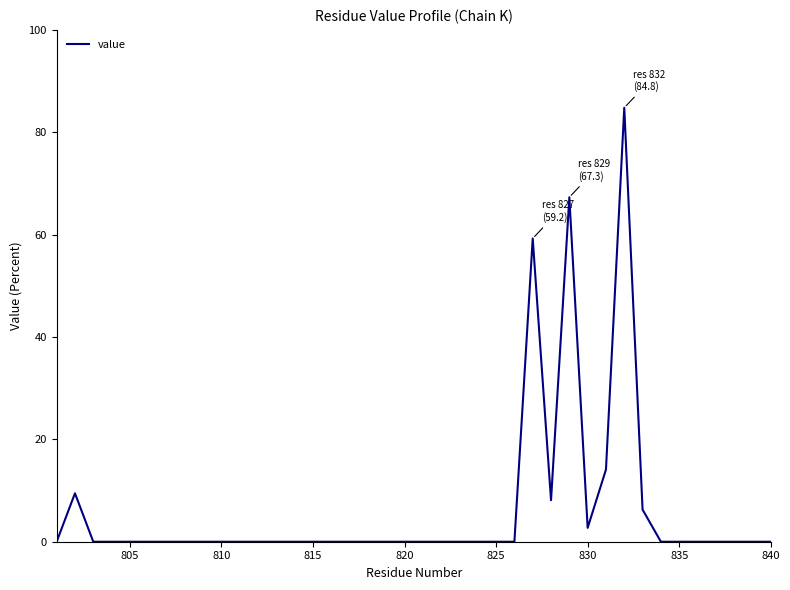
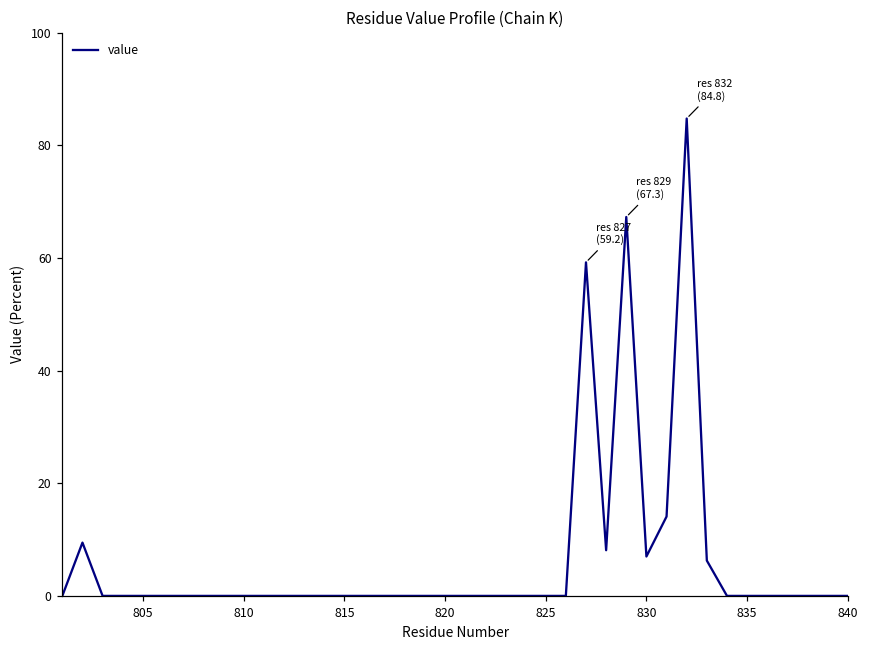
830: 3 -> 7
